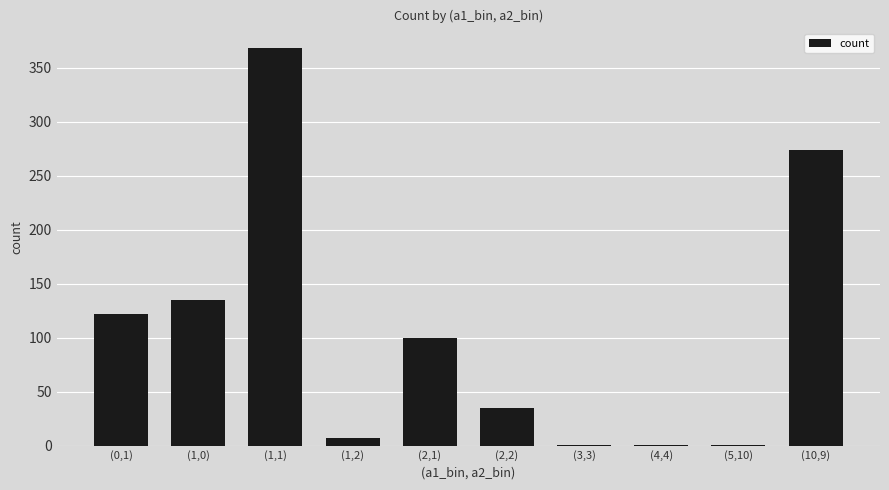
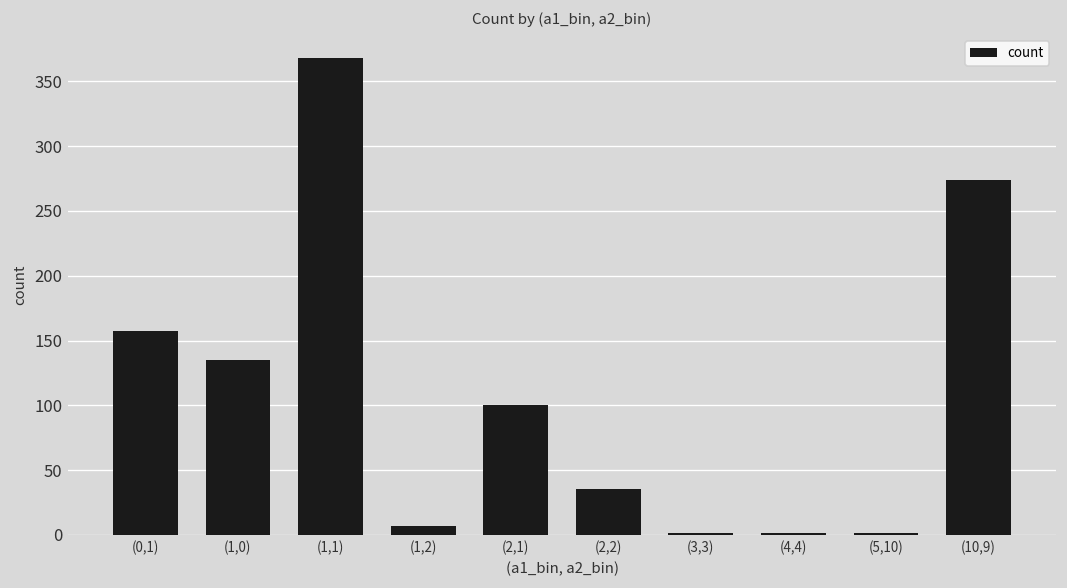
(0,1): 122 -> 157
